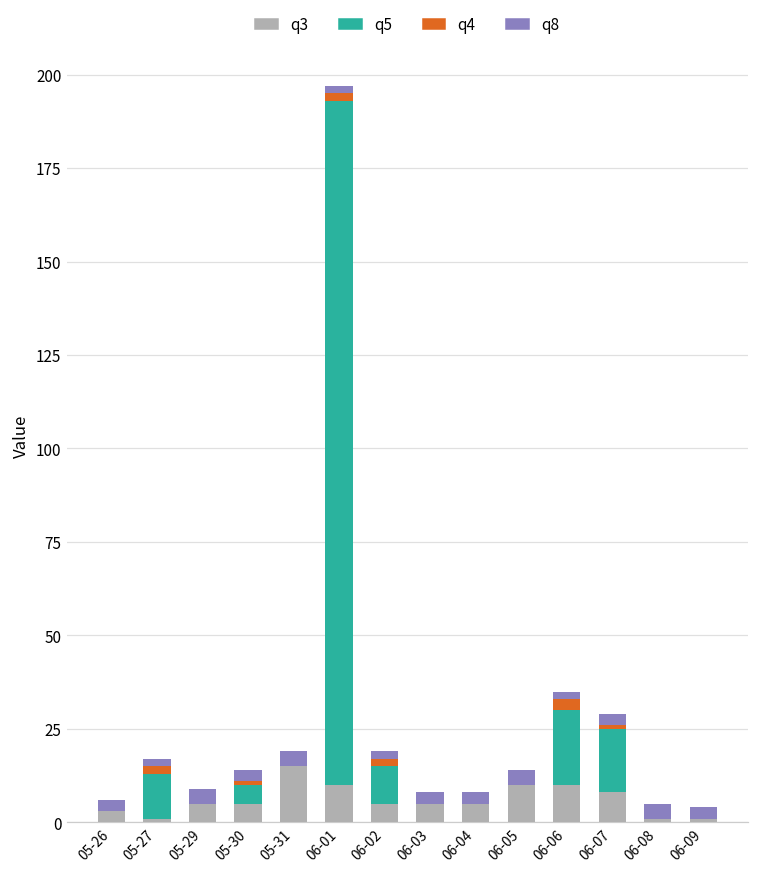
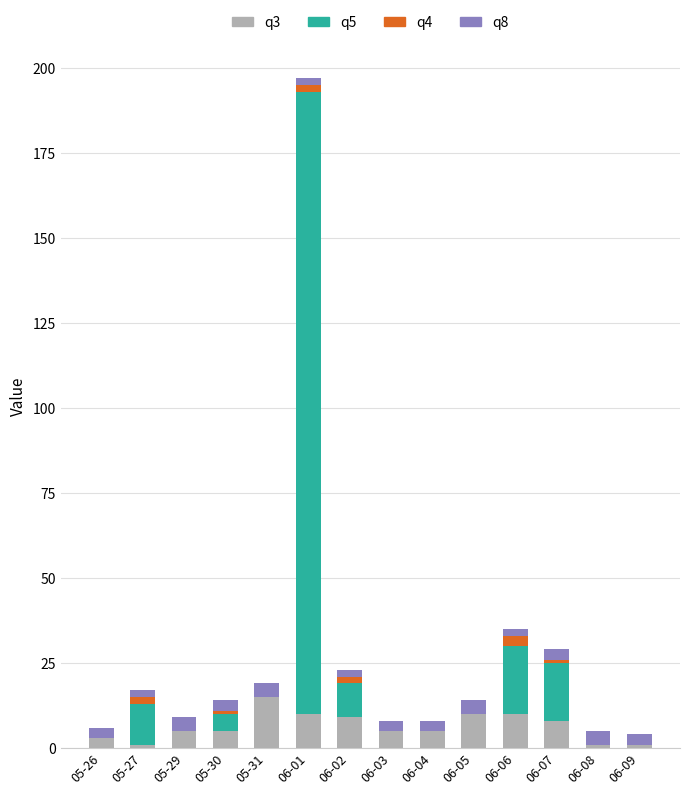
q3, 06-02: 5 -> 9
